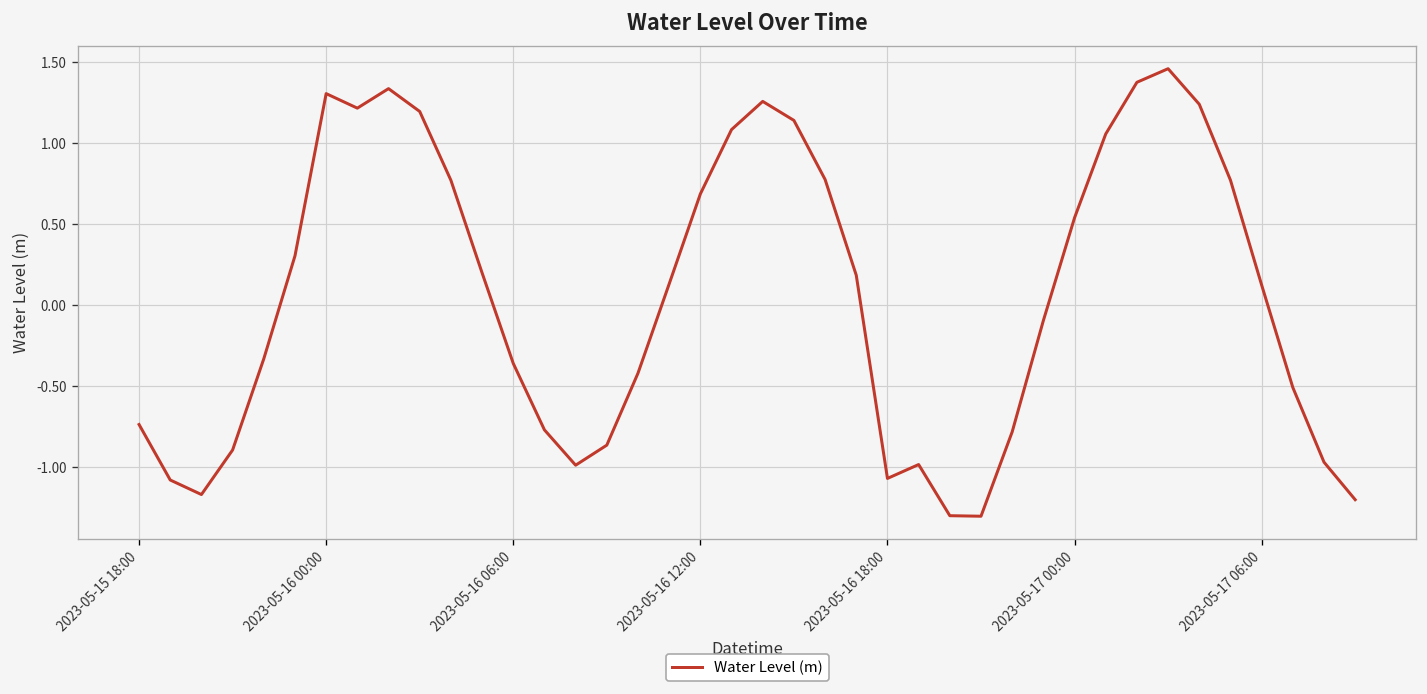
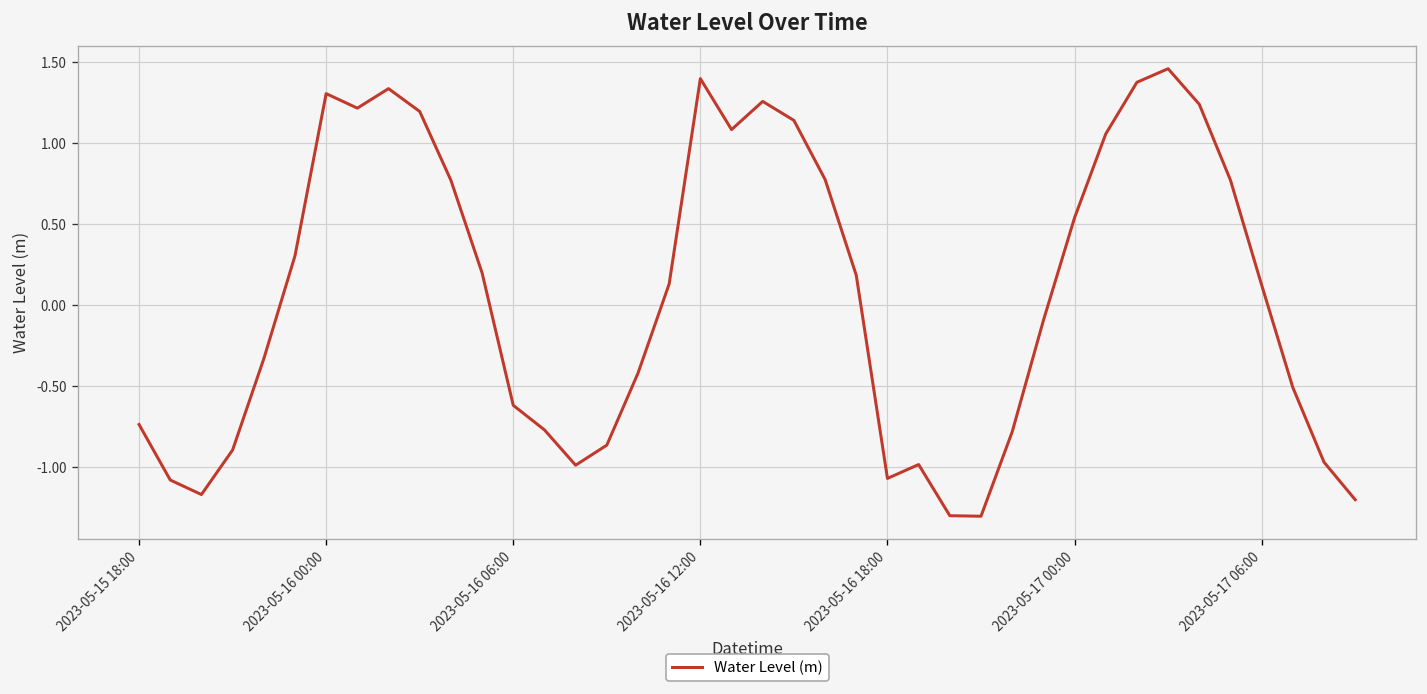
2023-05-16 06:00: -0.36 -> -0.62
2023-05-16 12:00: 0.69 -> 1.40
